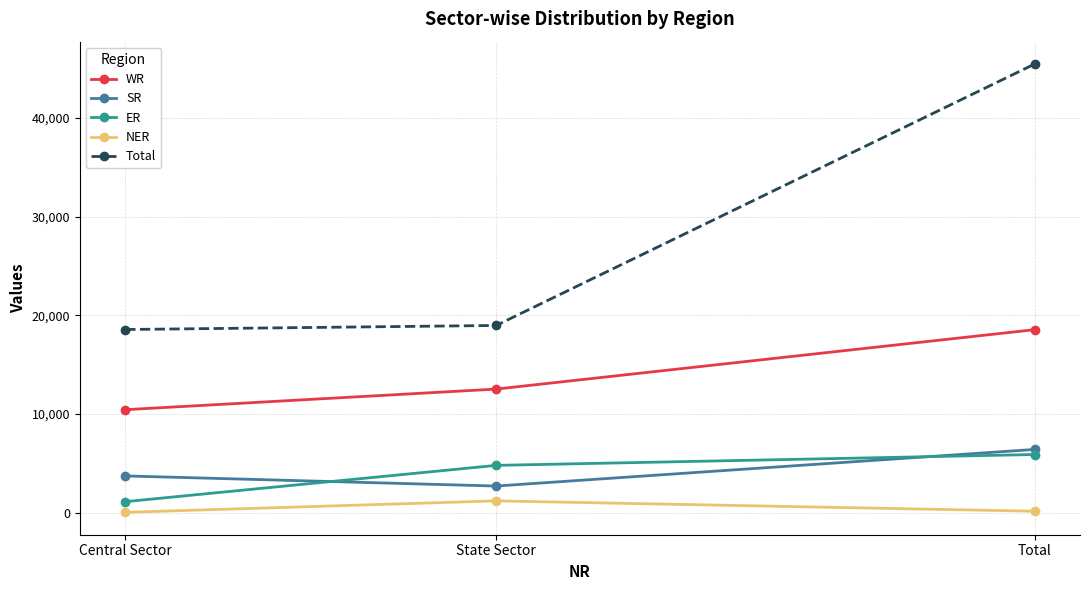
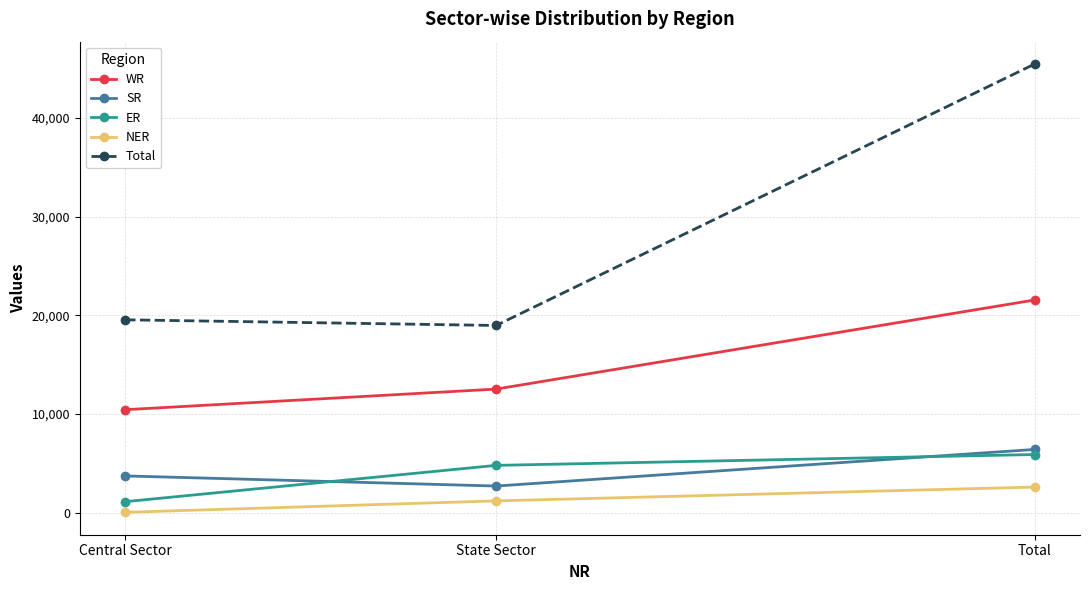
Total, Central Sector: 19,000 -> 20,000
WR, Total: 19,000 -> 22,000
NER, Total: 0 -> 3,000
